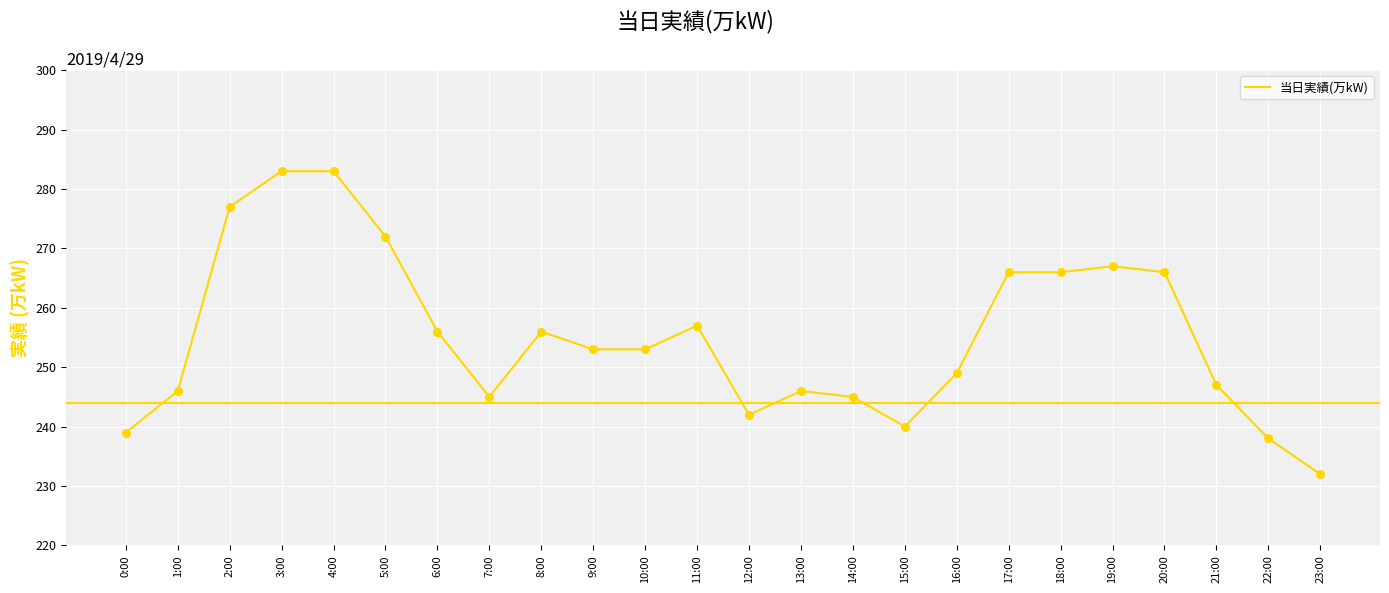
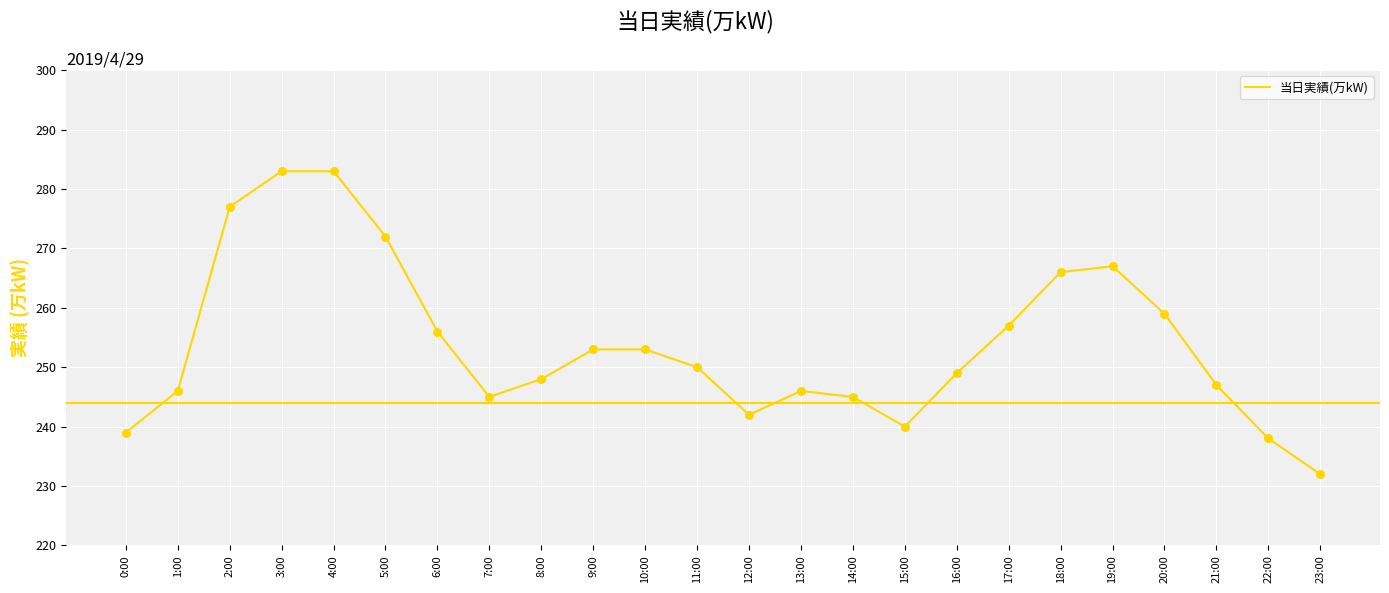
8:00: 256 -> 248
11:00: 257 -> 250
17:00: 266 -> 257
20:00: 266 -> 259
